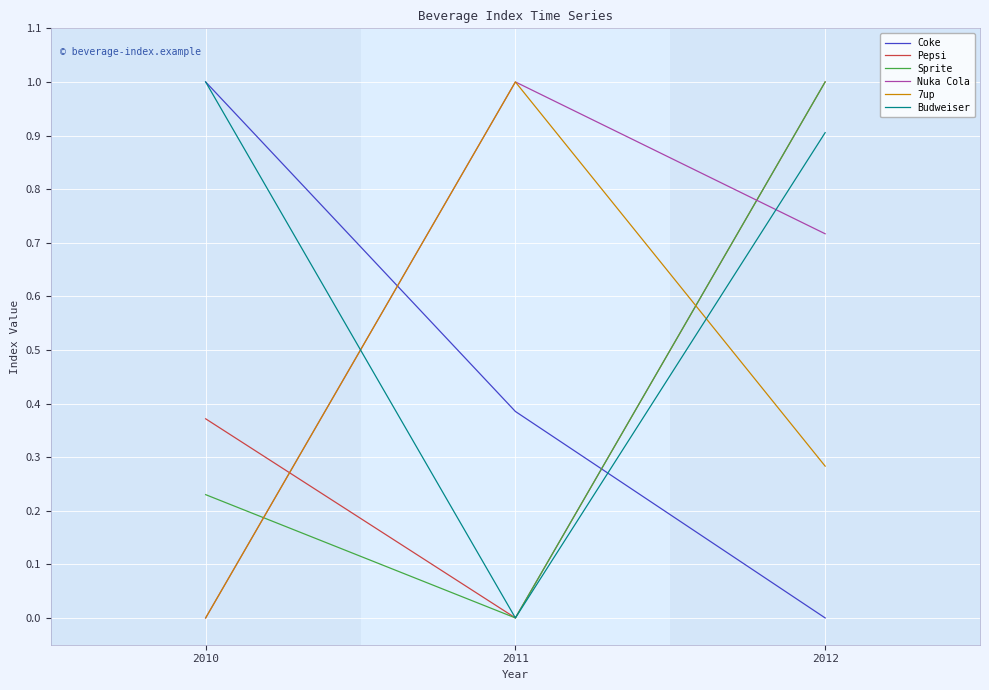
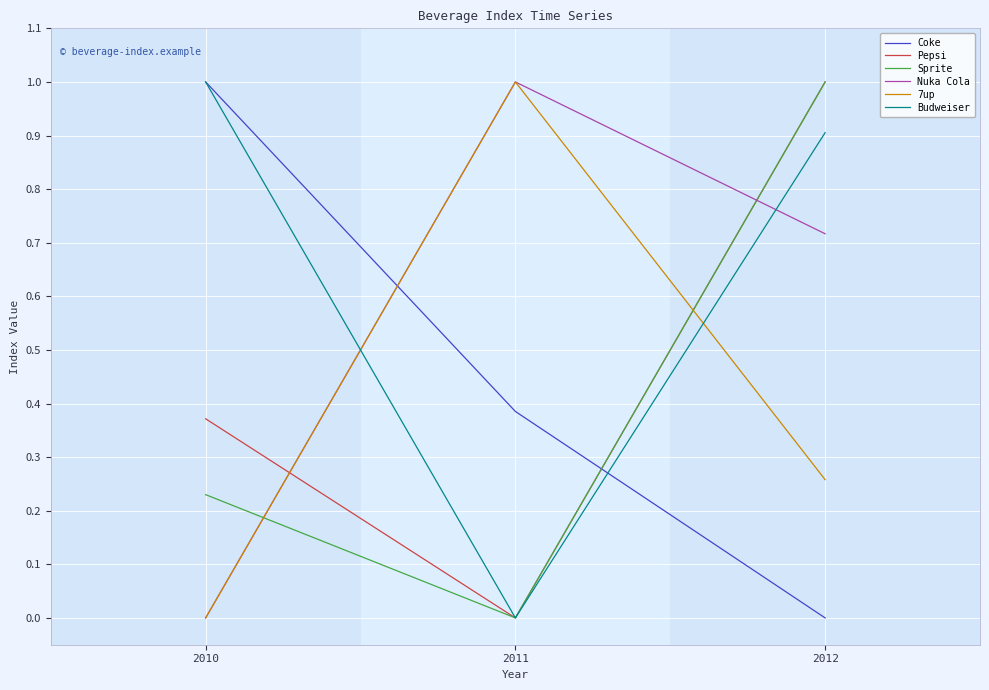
7up, 2012: 0.28 -> 0.26
